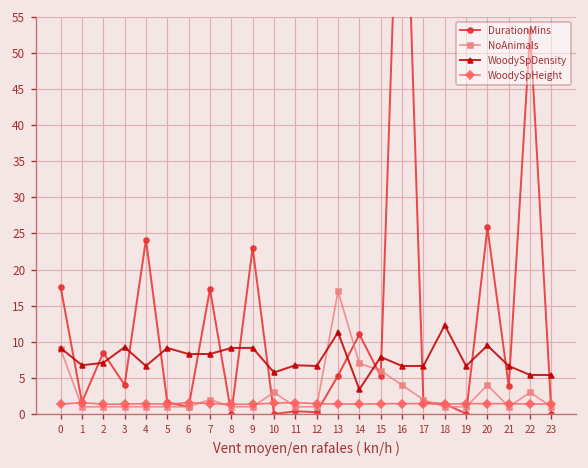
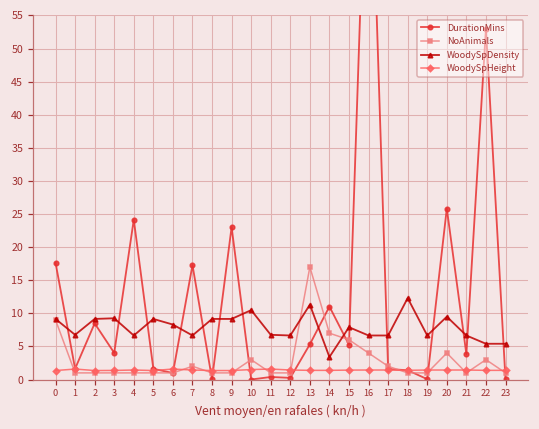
WoodySpDensity, 2: 7 -> 9
WoodySpDensity, 7: 8 -> 7
WoodySpDensity, 10: 6 -> 10
